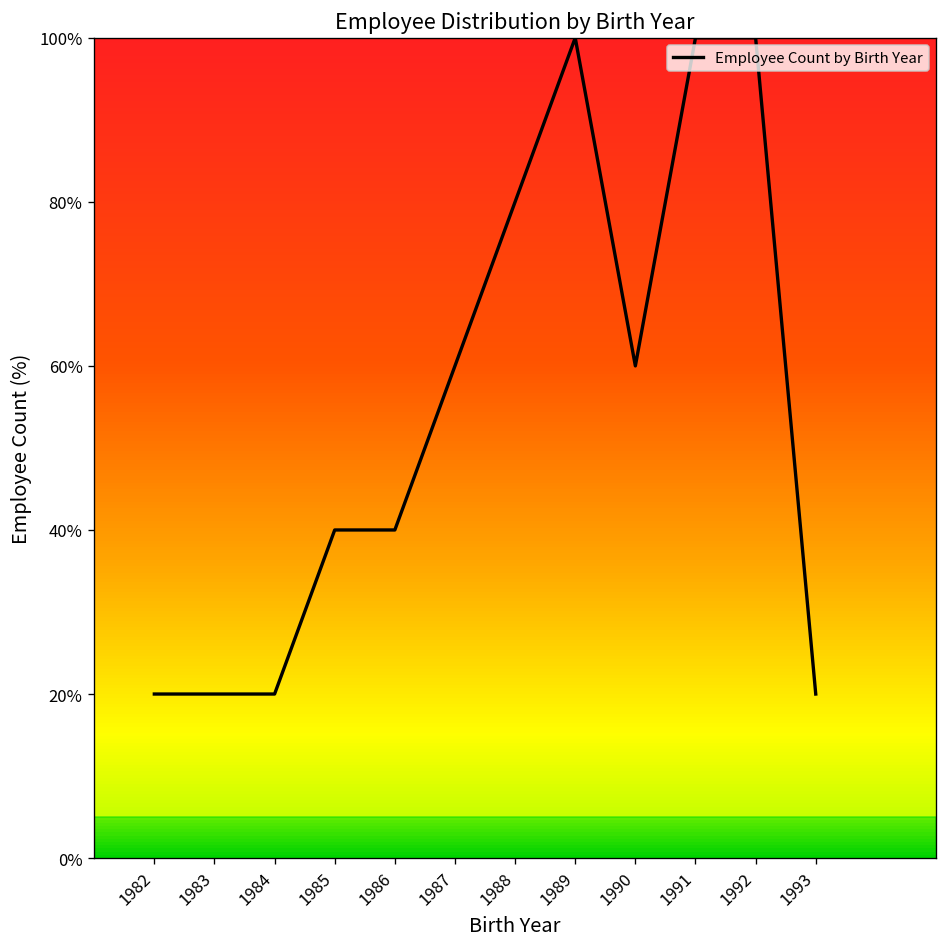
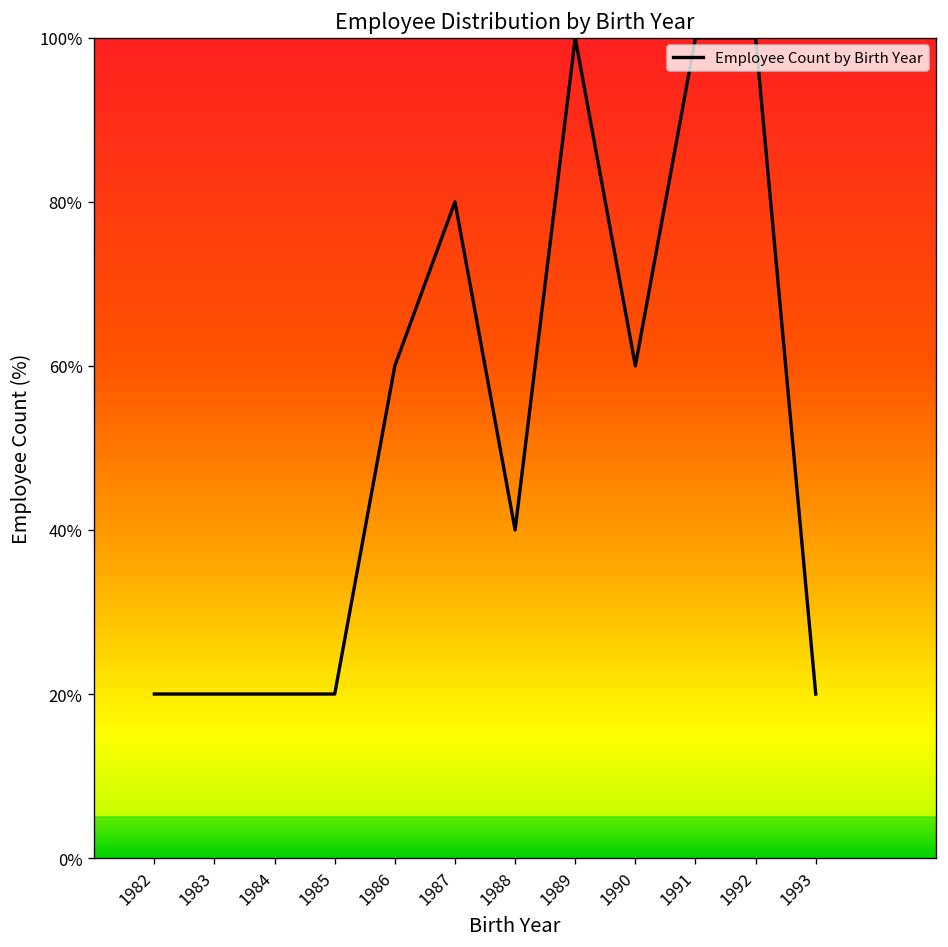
1985: 40% -> 20%
1986: 40% -> 60%
1987: 60% -> 80%
1988: 80% -> 40%
